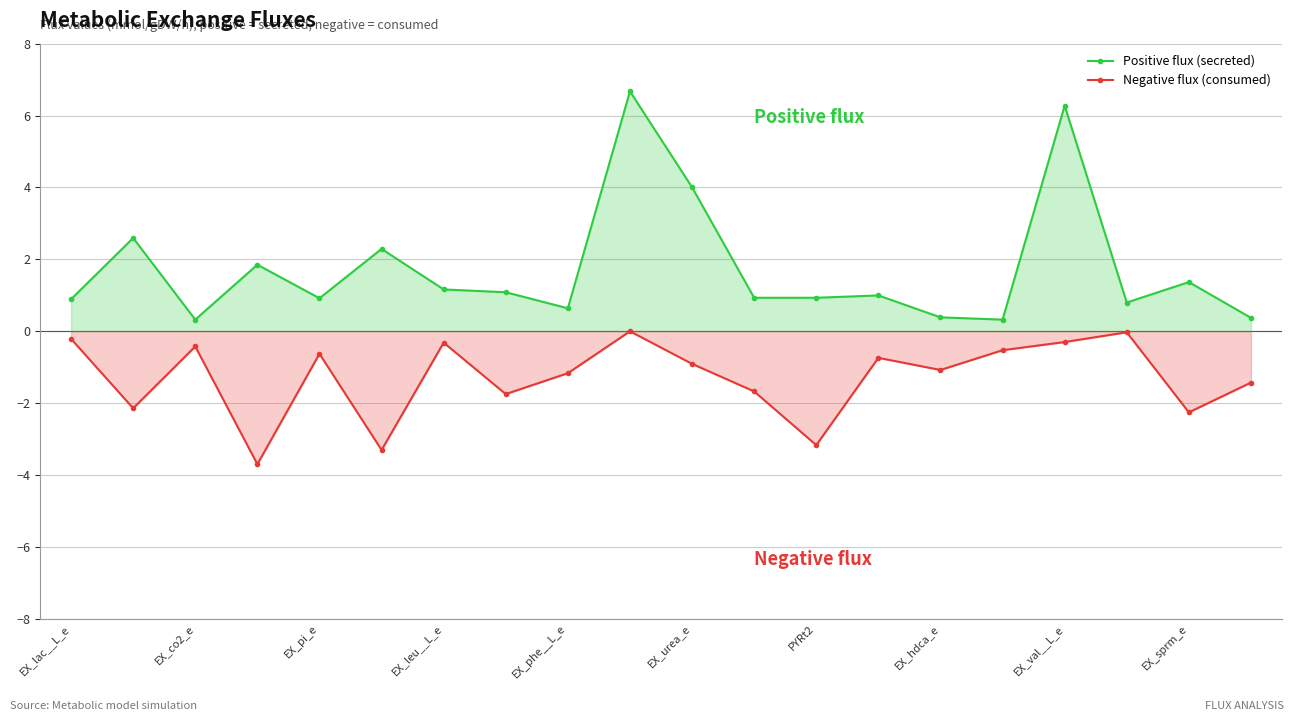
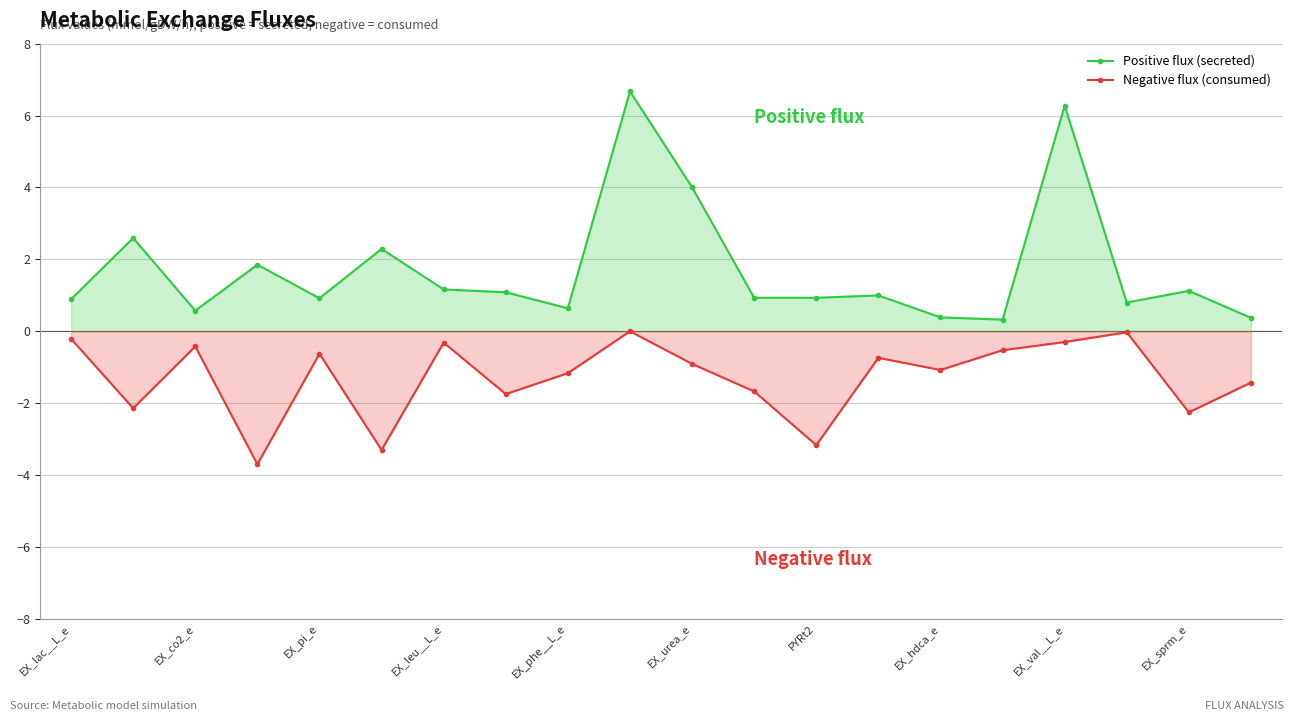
Positive flux (secreted), EX_co2_e: 0.3 -> 0.6
Positive flux (secreted), EX_sprm_e: 1.4 -> 1.1
